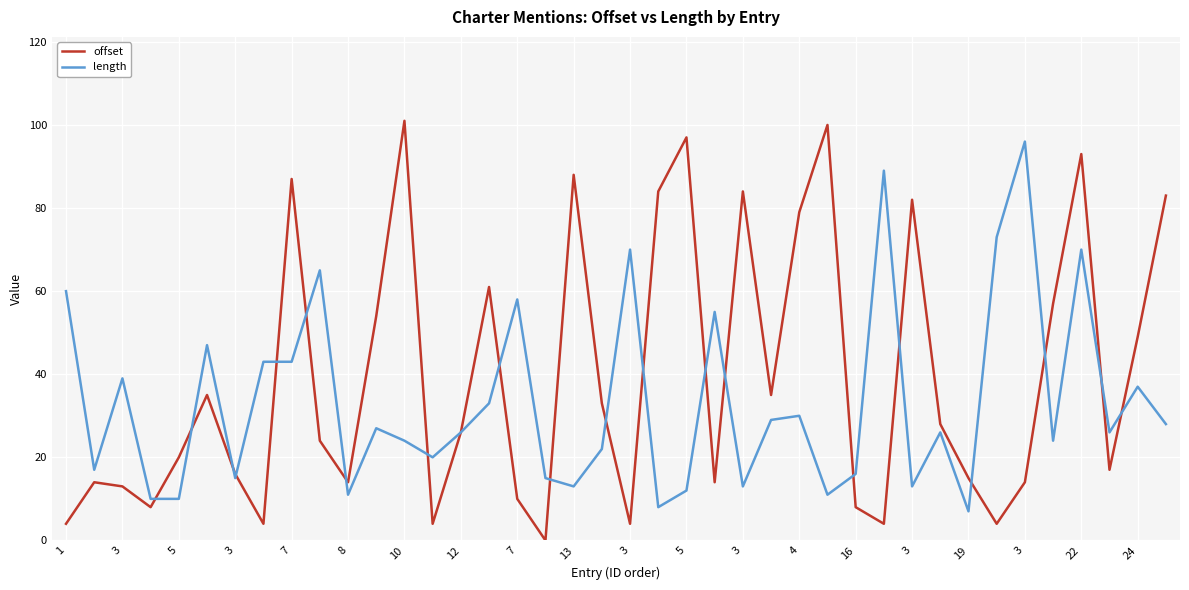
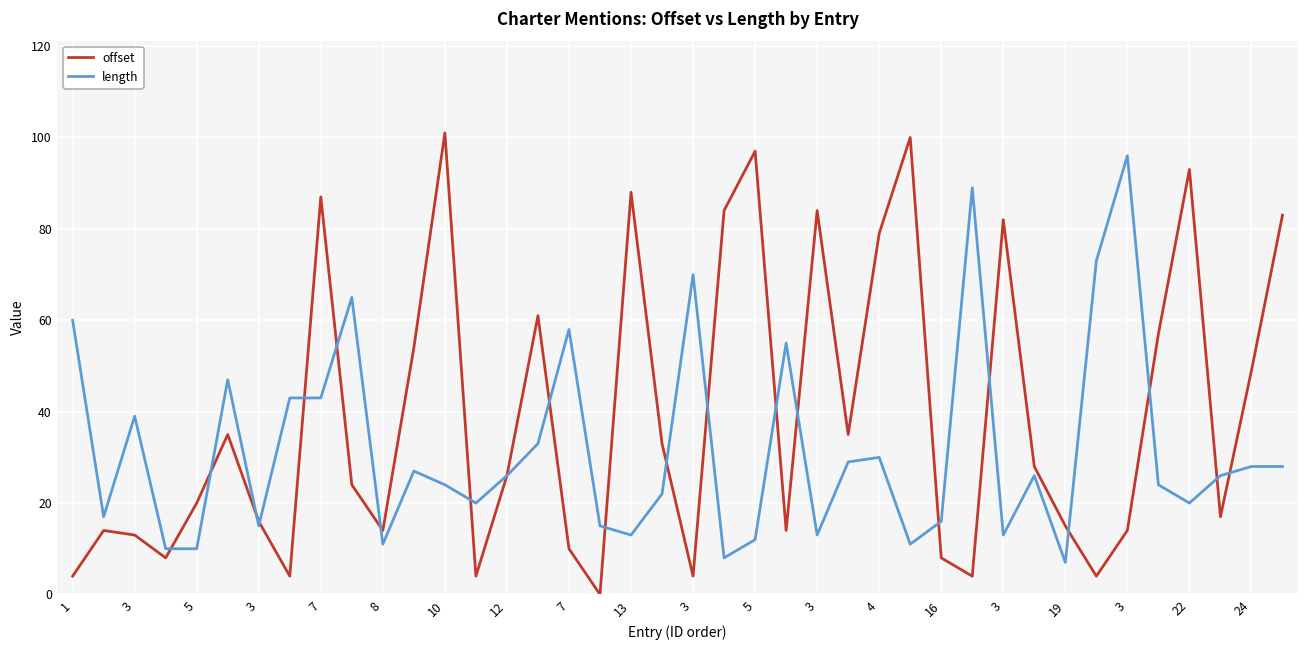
length, 22: 70 -> 20
length, 24: 37 -> 28
